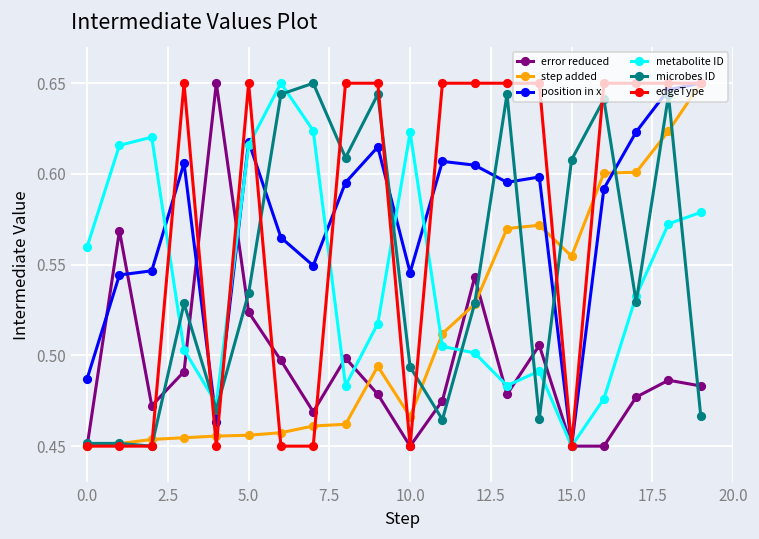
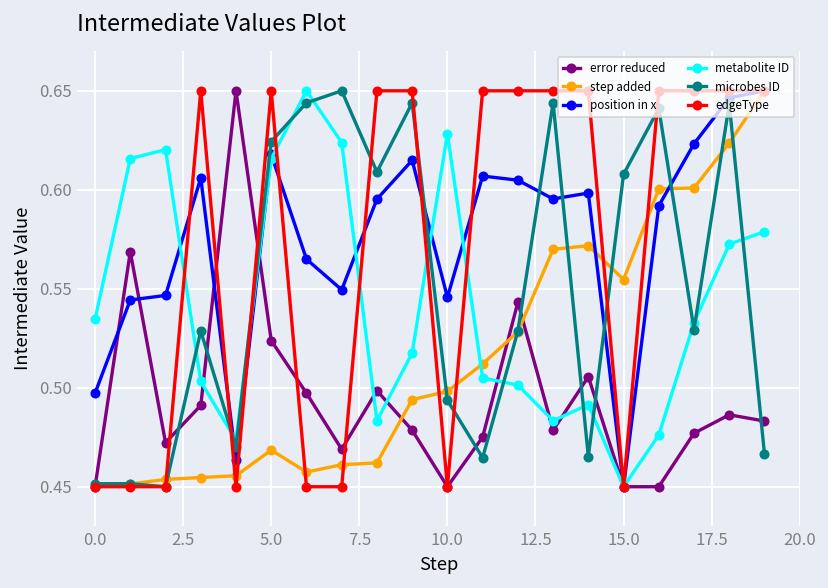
position in x, 0.0: 0.487 -> 0.497
metabolite ID, 0.0: 0.560 -> 0.535
step added, 5.0: 0.456 -> 0.469
microbes ID, 5.0: 0.534 -> 0.624
step added, 10.0: 0.466 -> 0.498
metabolite ID, 10.0: 0.623 -> 0.628
